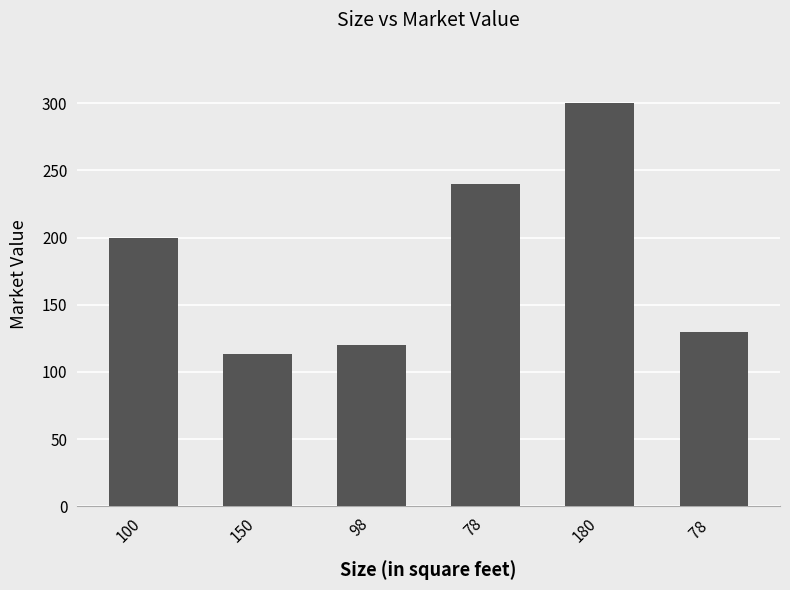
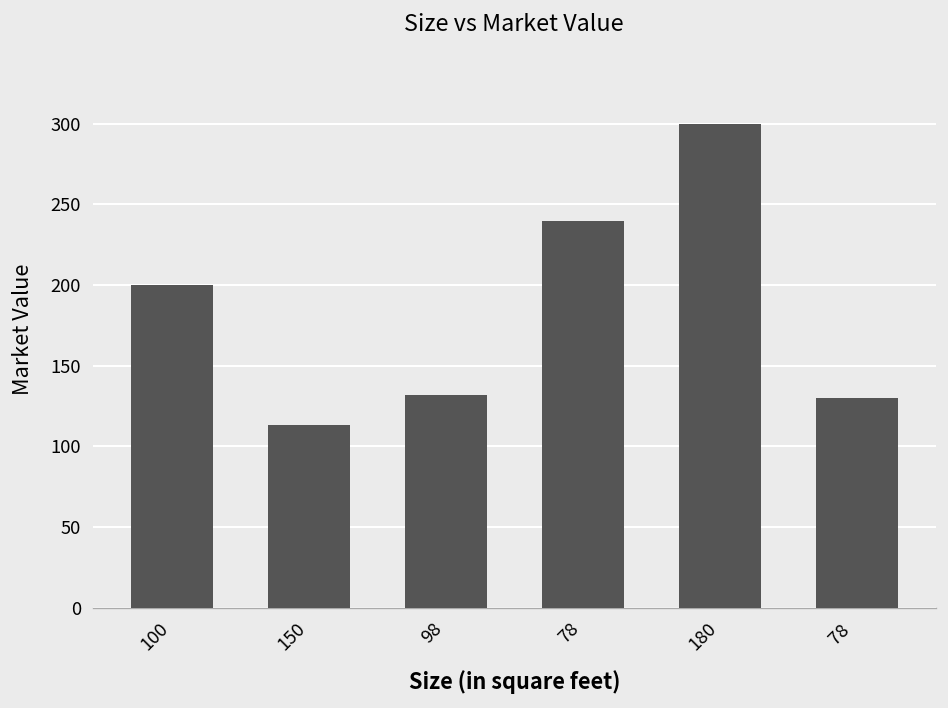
98: 120 -> 132
